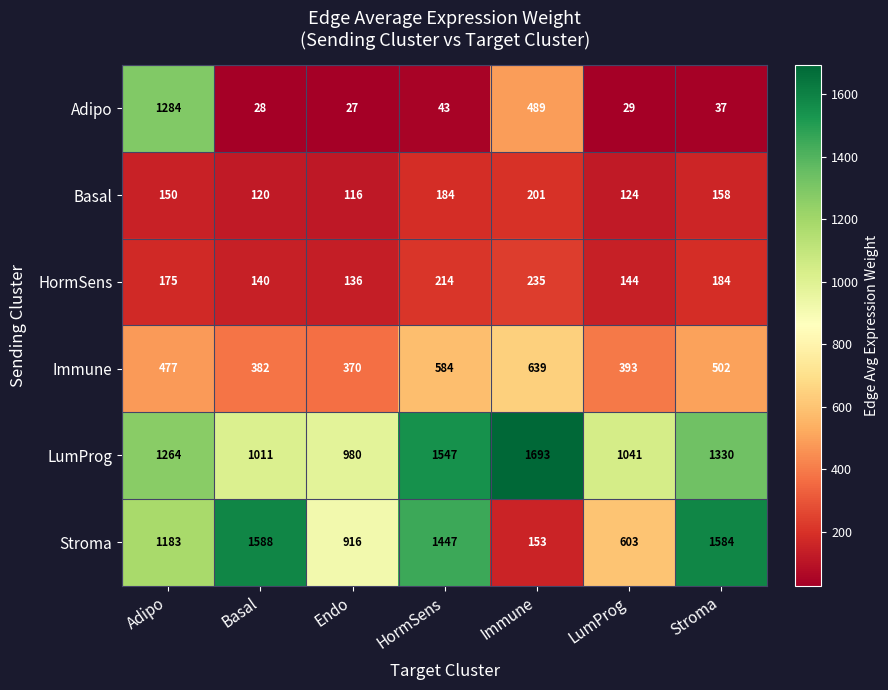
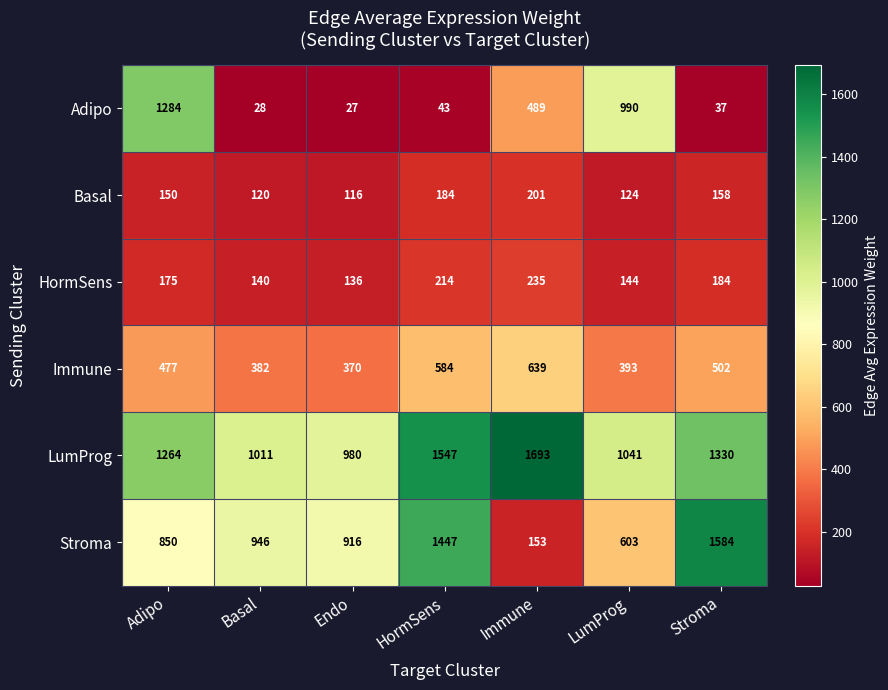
Adipo, LumProg: 29 -> 990
Stroma, Adipo: 1183 -> 850
Stroma, Basal: 1588 -> 946
